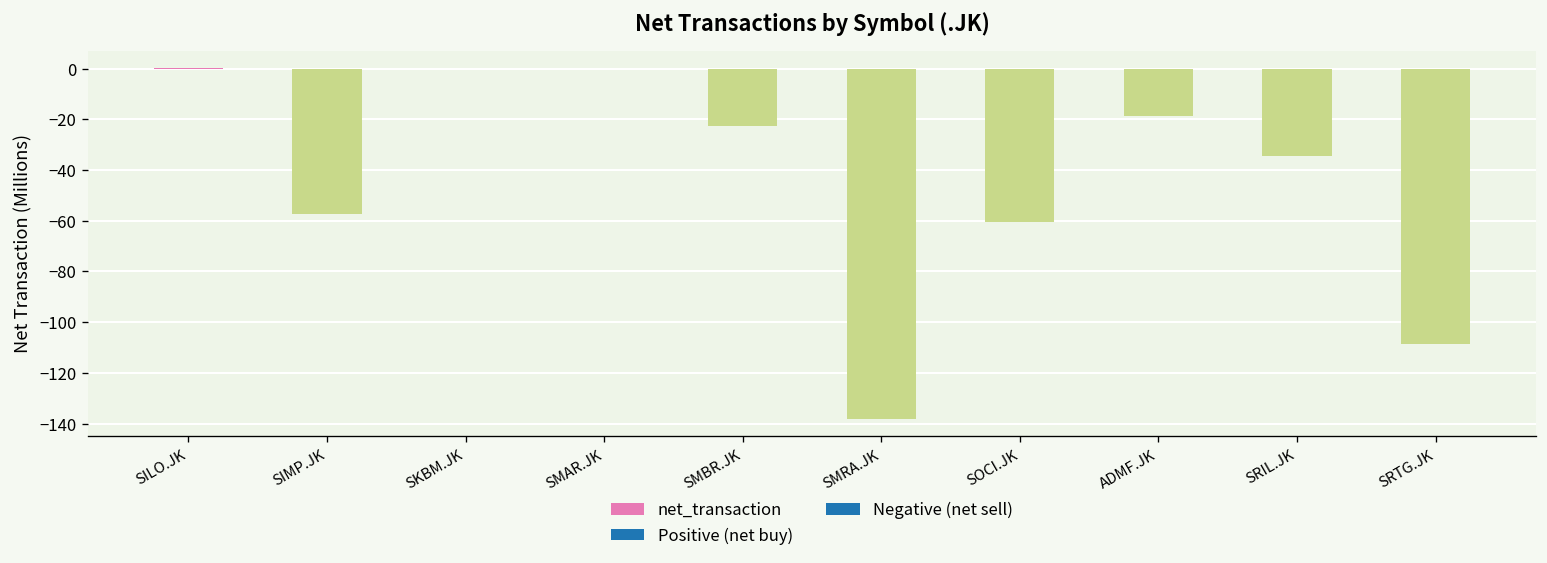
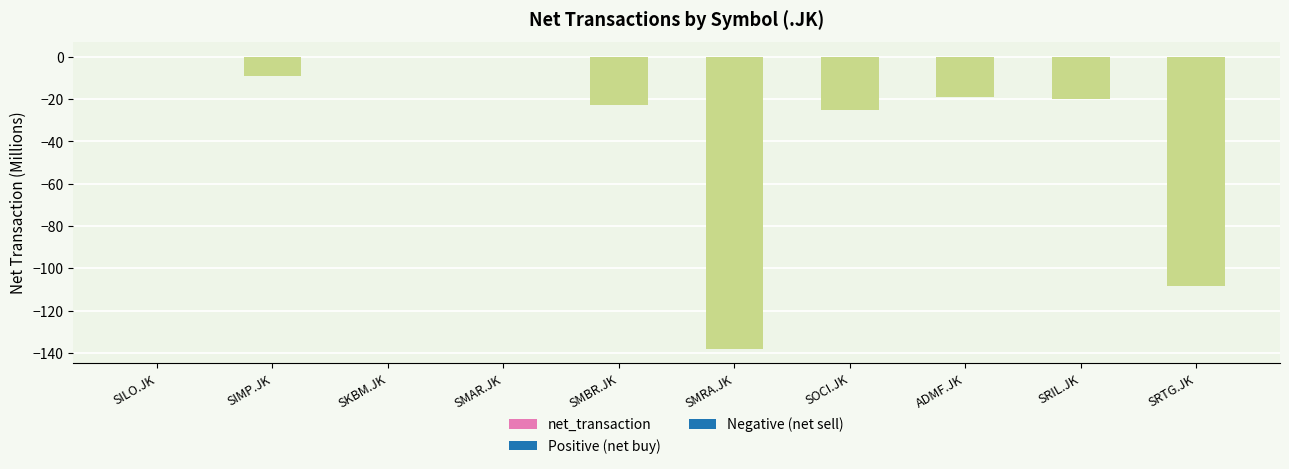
SIMP.JK: -57 -> -9
SOCI.JK: -60 -> -25
SRIL.JK: -35 -> -20
